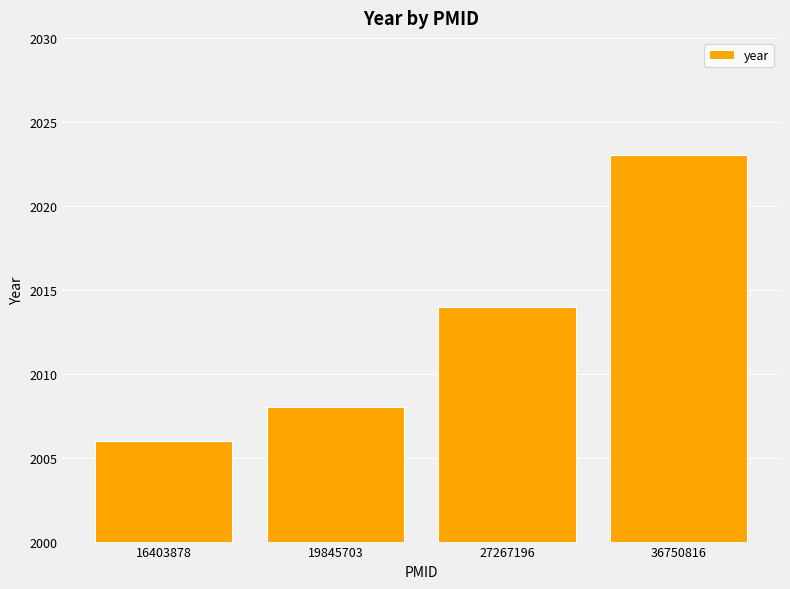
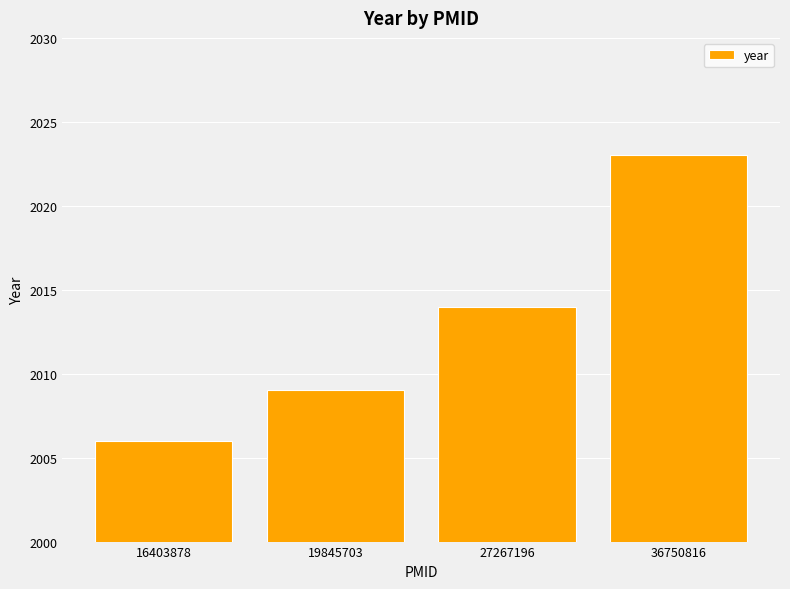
19845703: 2008 -> 2009
